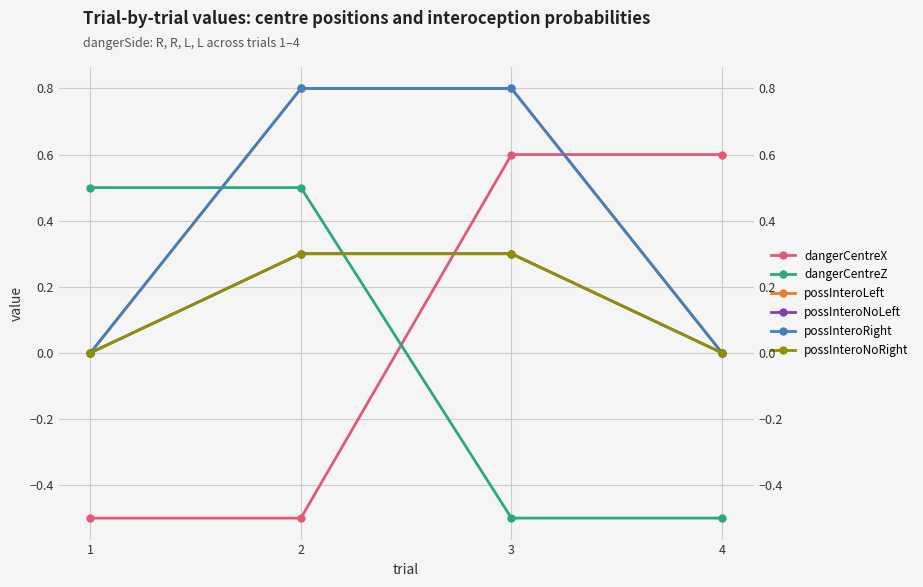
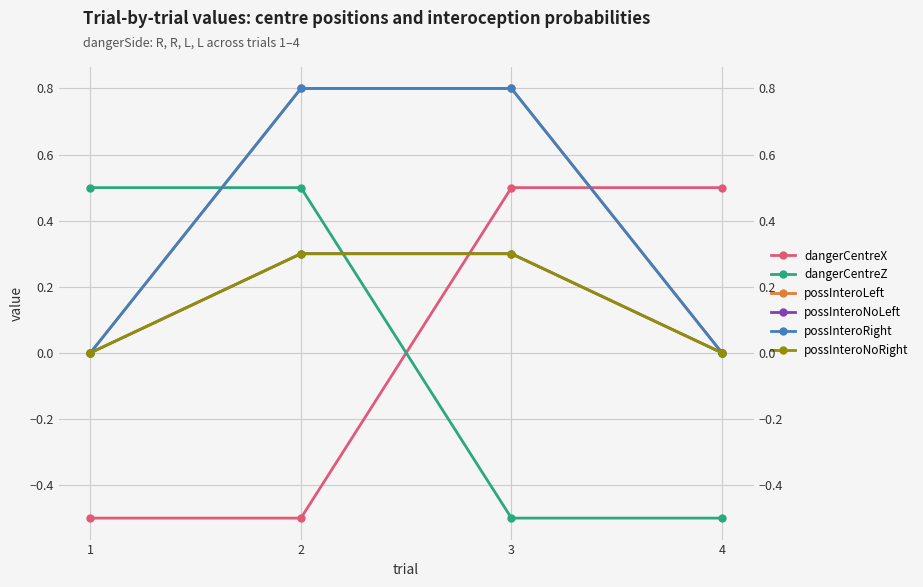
dangerCentreX, 3: 0.6 -> 0.5
dangerCentreX, 4: 0.6 -> 0.5
